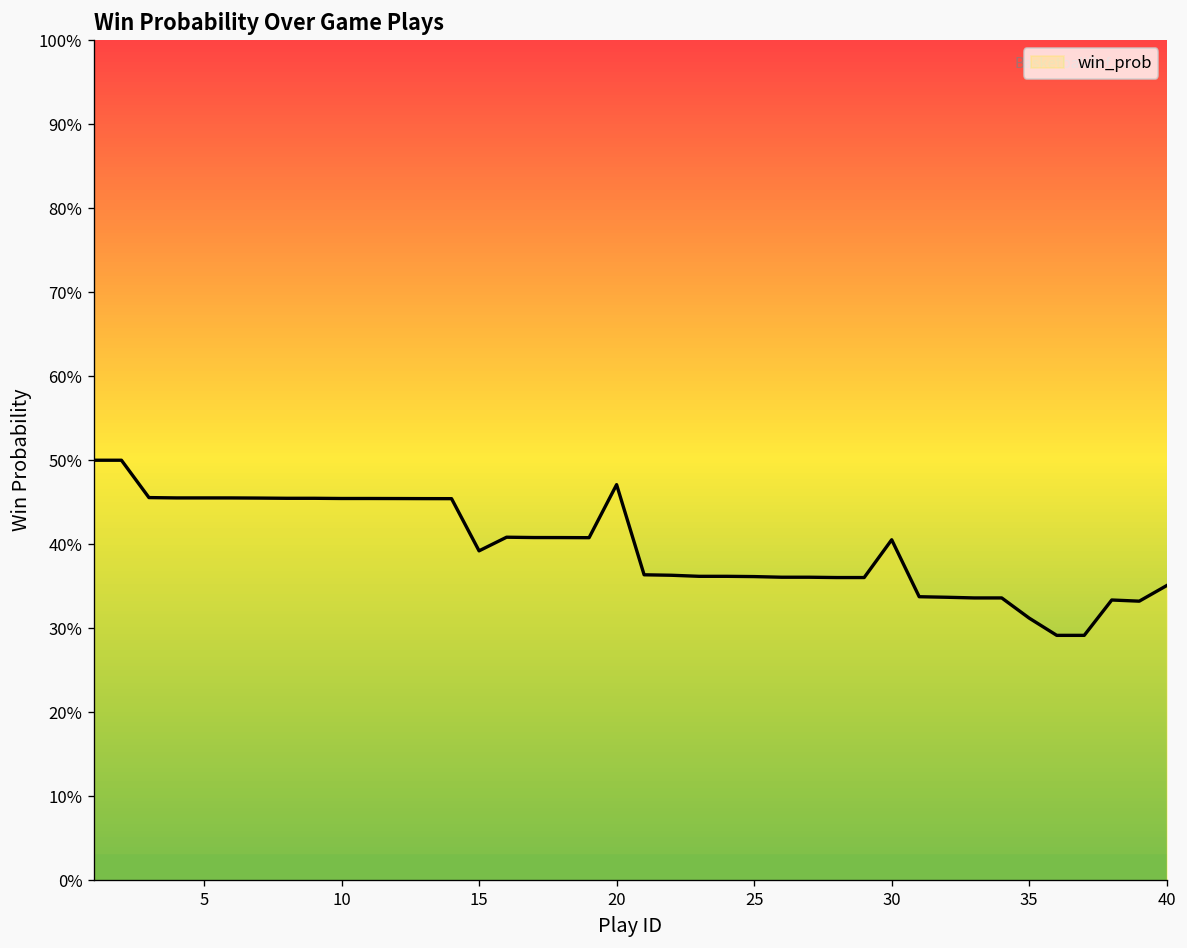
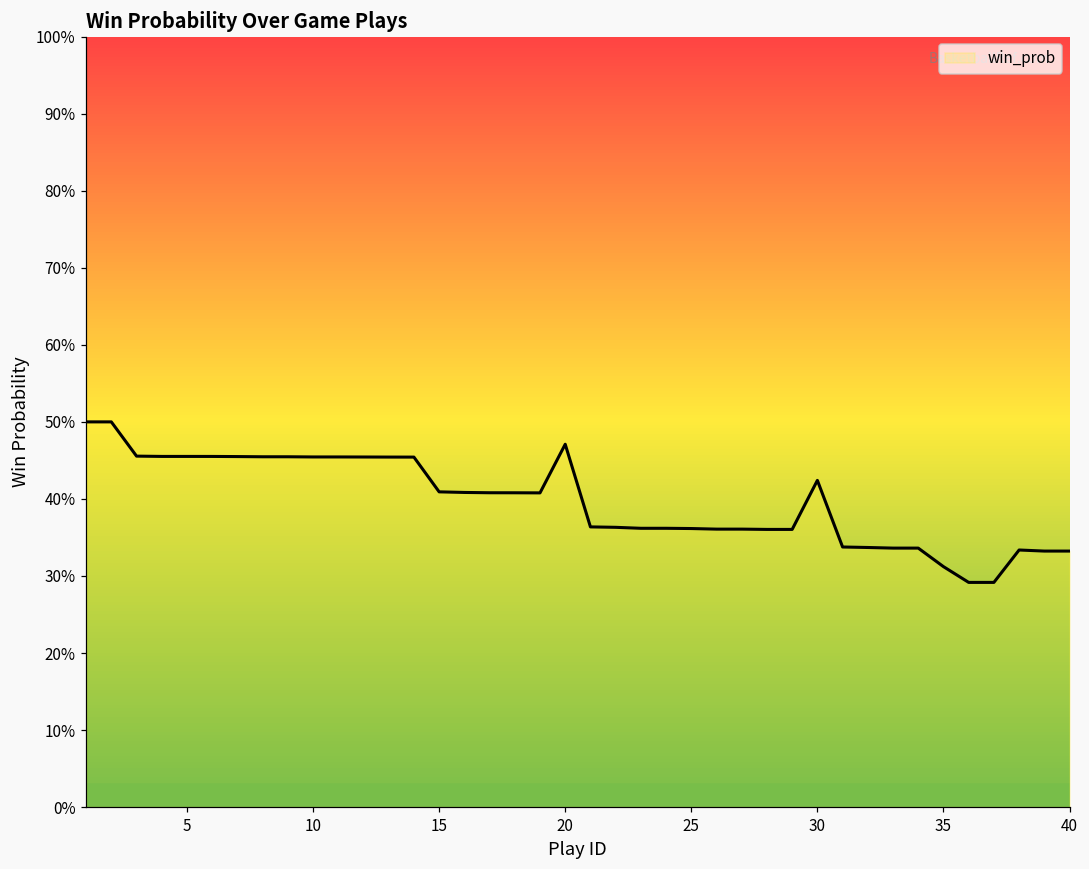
15: 39% -> 41%
30: 41% -> 42%
40: 35% -> 33%
